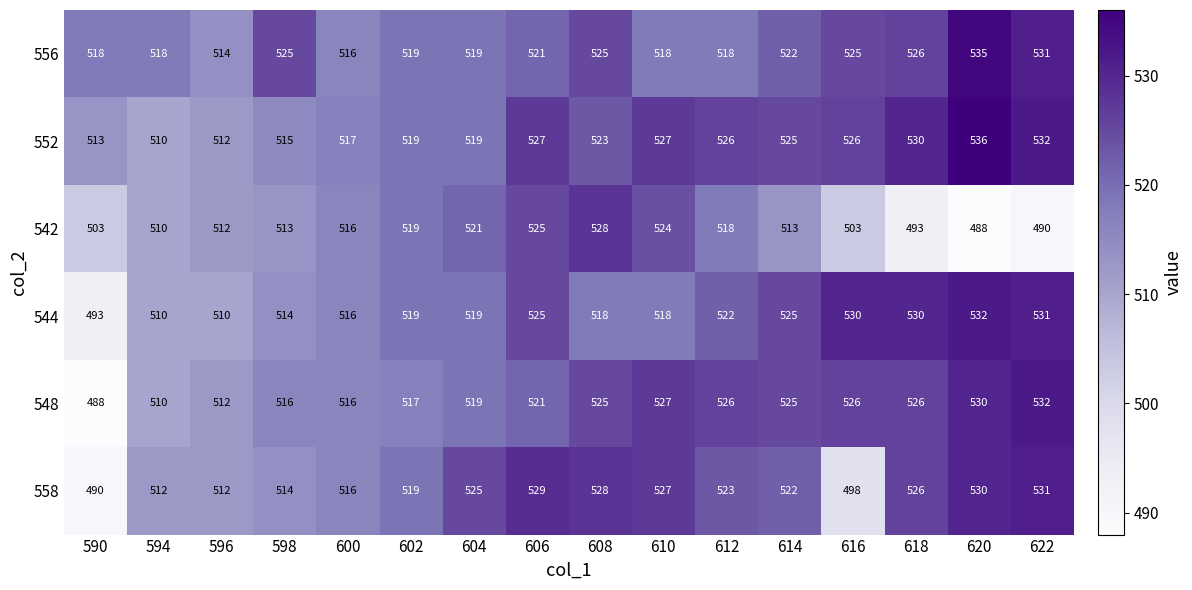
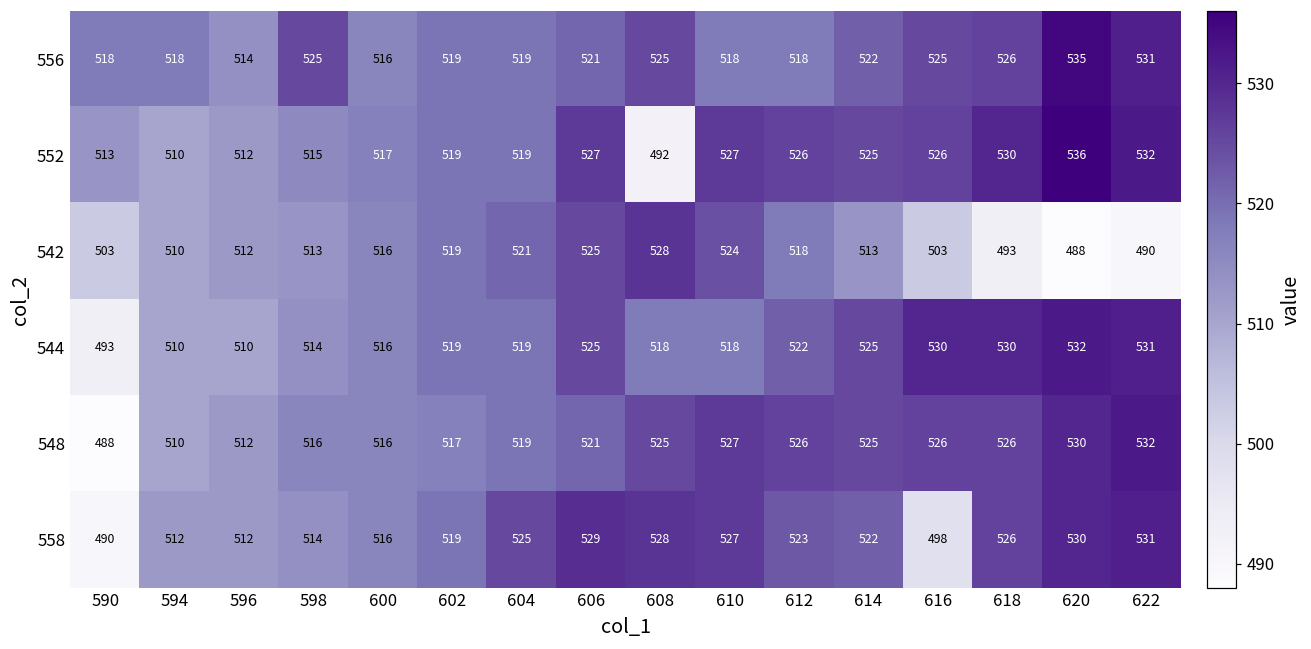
552, 608: 523 -> 492
